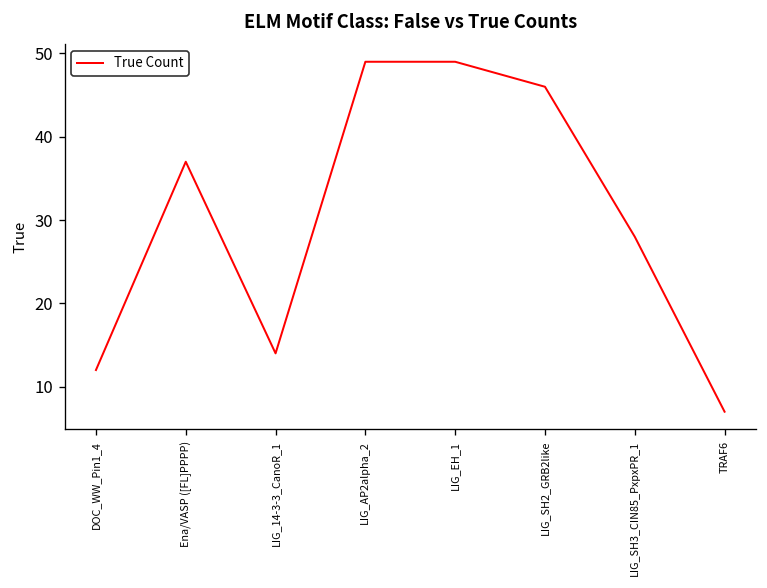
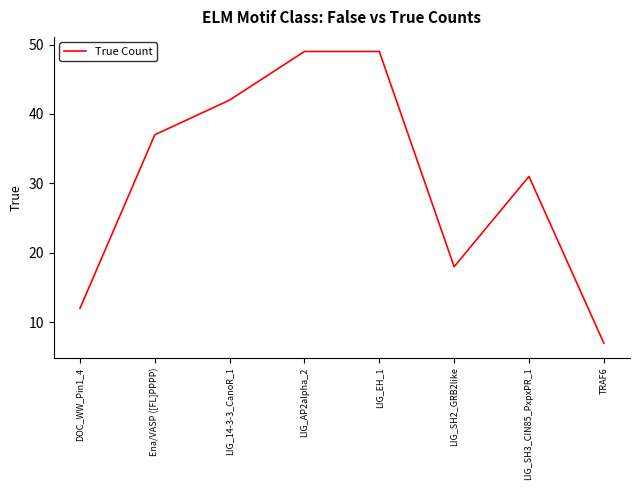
LIG_14-3-3_CanoR_1: 14 -> 42
LIG_SH2_GRB2like: 46 -> 18
LIG_SH3_CIN85_PxpxPR_1: 28 -> 31
